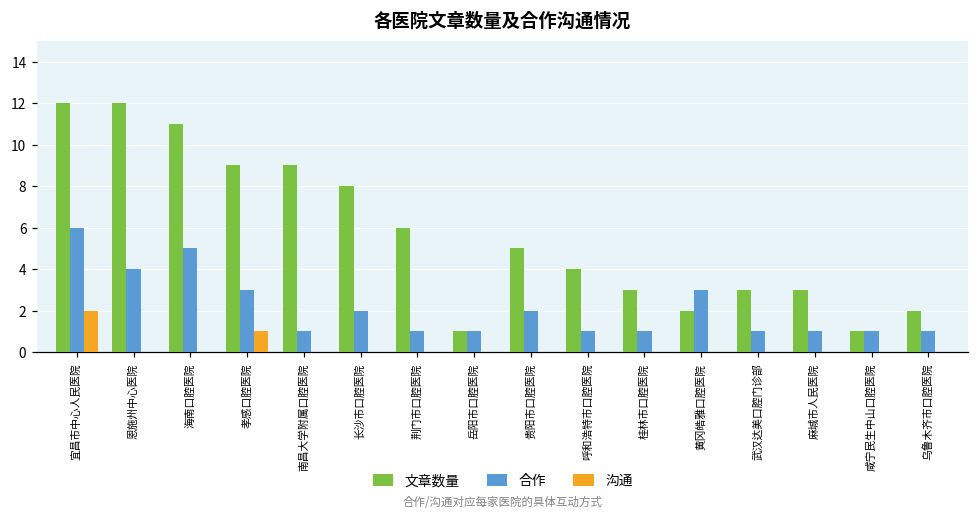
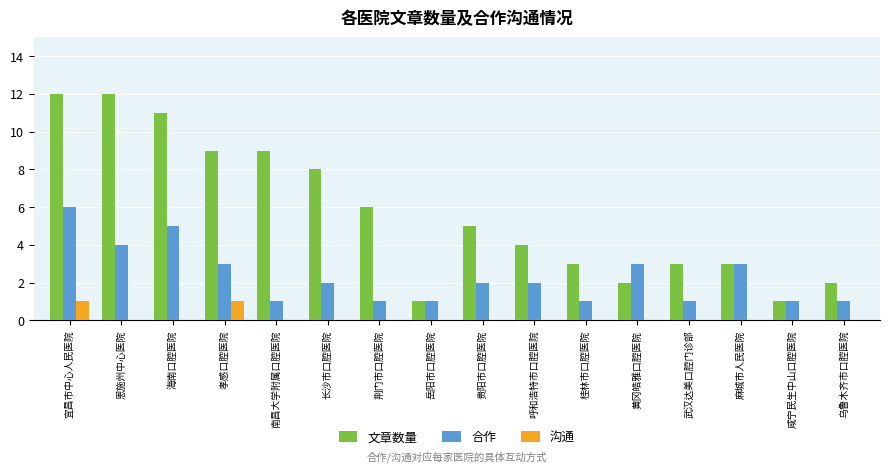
沟通, 宜昌市中心人民医院: 2 -> 1
合作, 呼和浩特市口腔医院: 1 -> 2
合作, 麻城市人民医院: 1 -> 3
